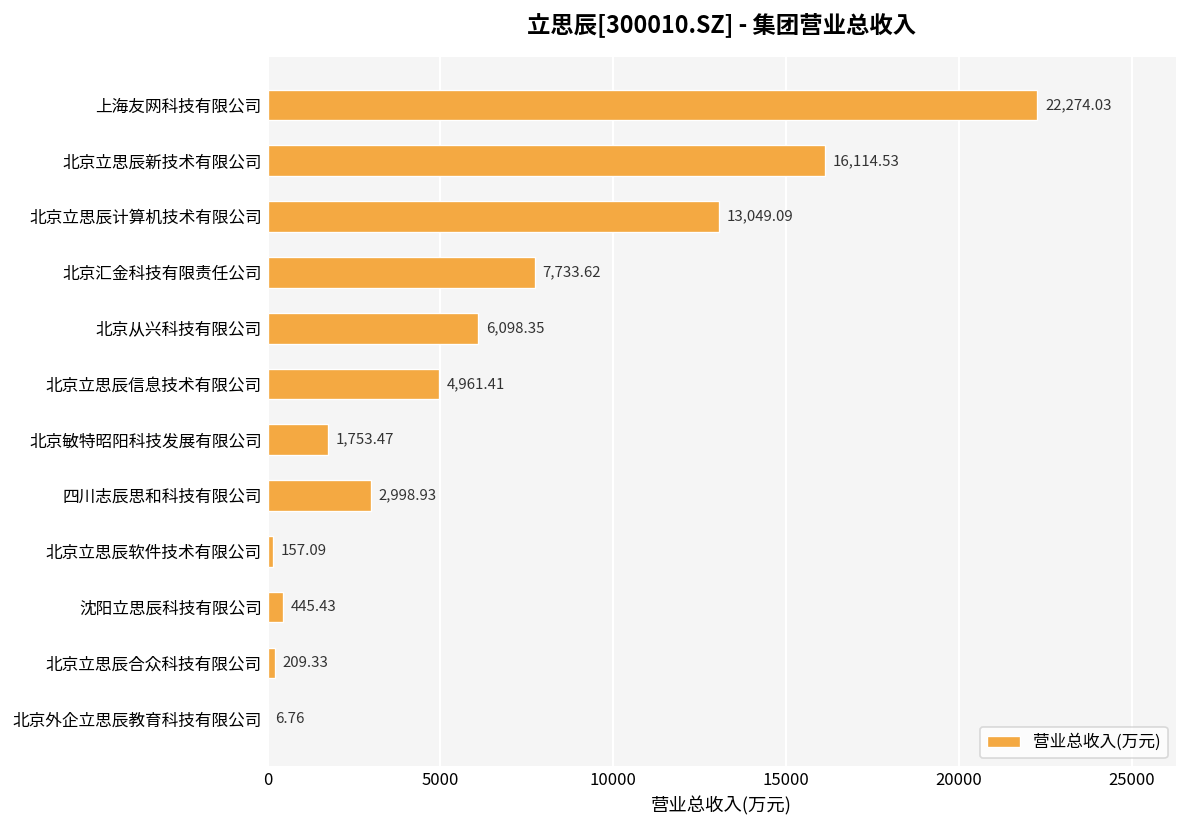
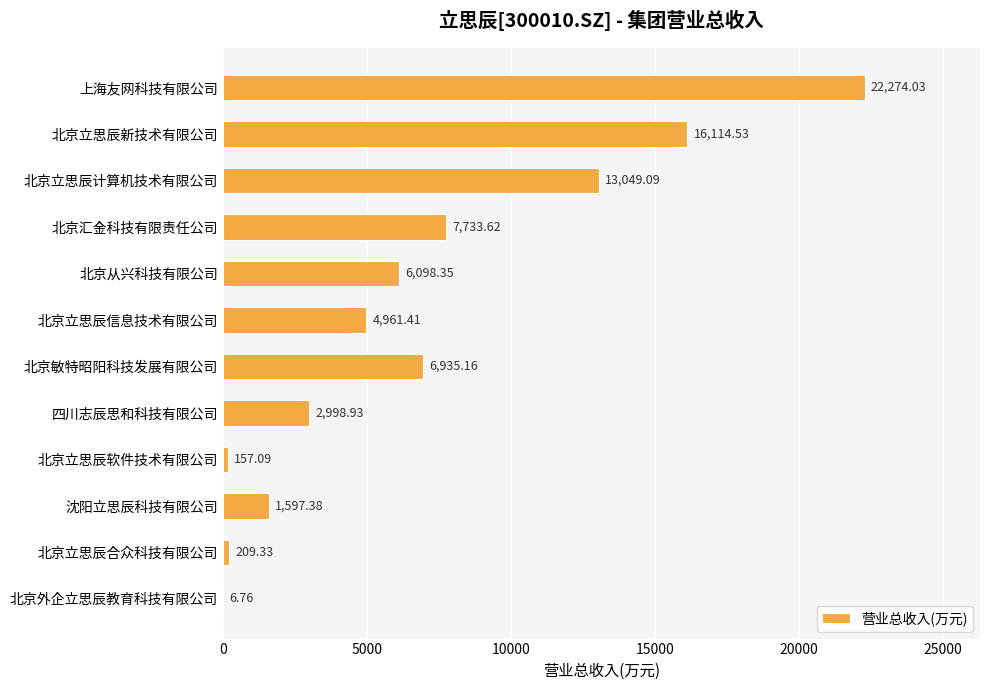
北京敏特昭阳科技发展有限公司: 1,753.47 -> 6,935.16
沈阳立思辰科技有限公司: 445.43 -> 1,597.38
